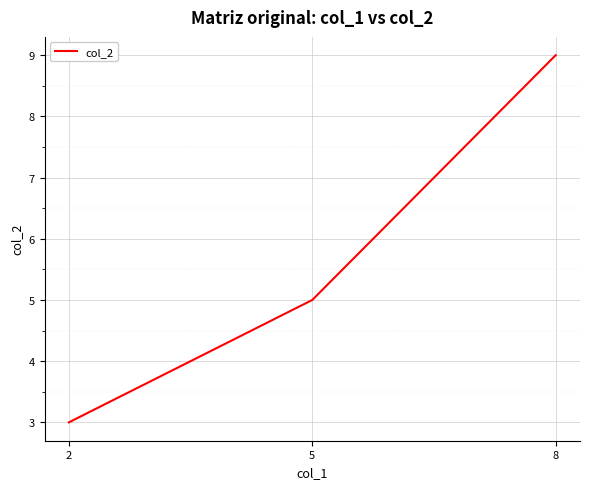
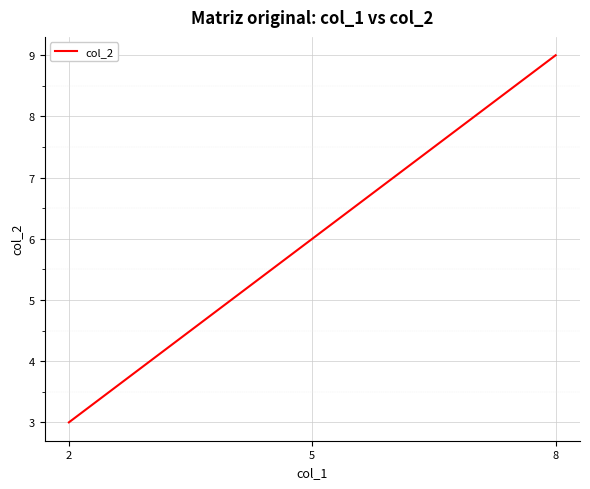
5: 5 -> 6
